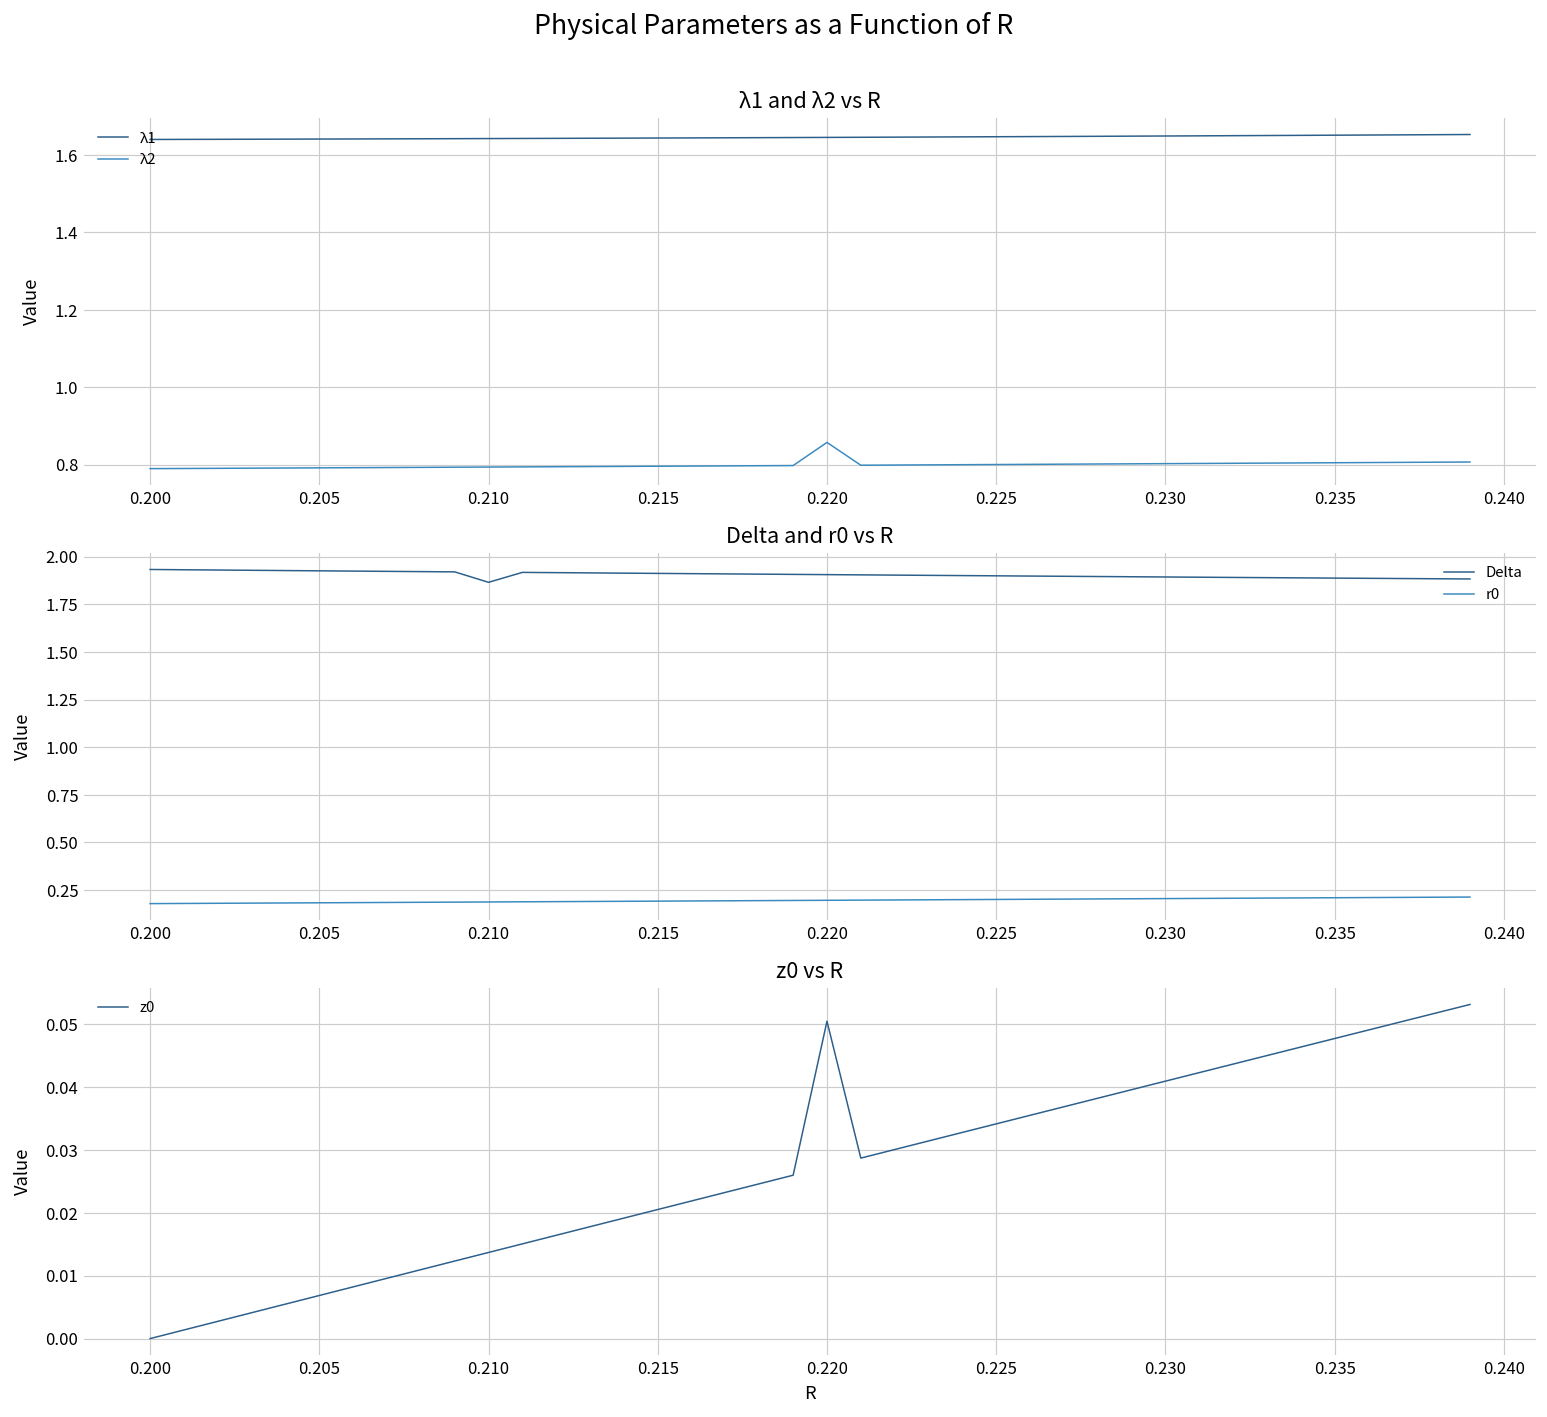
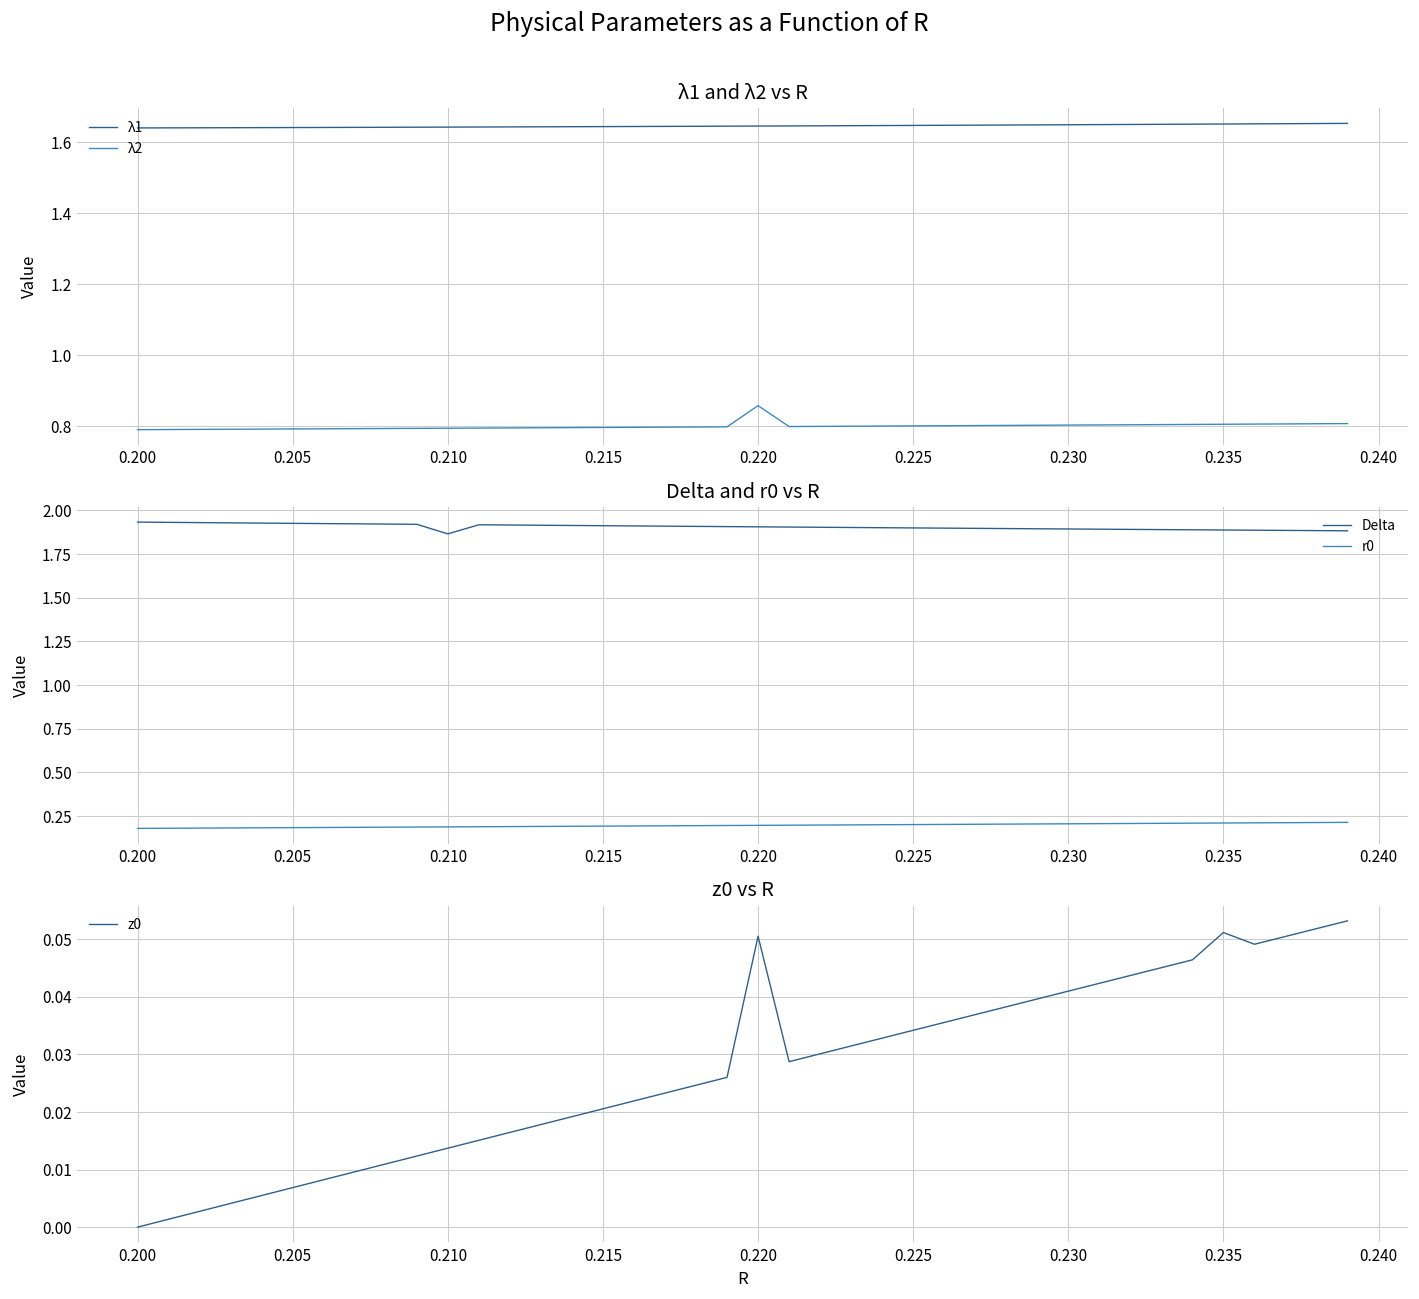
z0 vs R, 0.235: 0.048 -> 0.051
